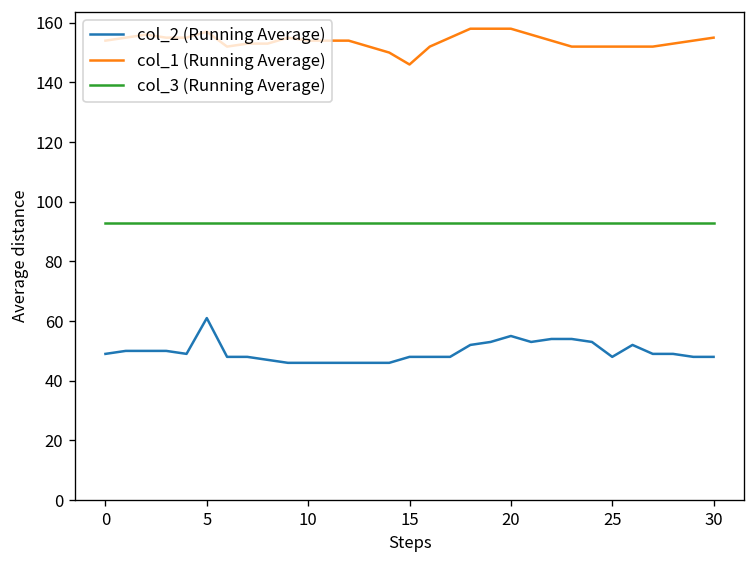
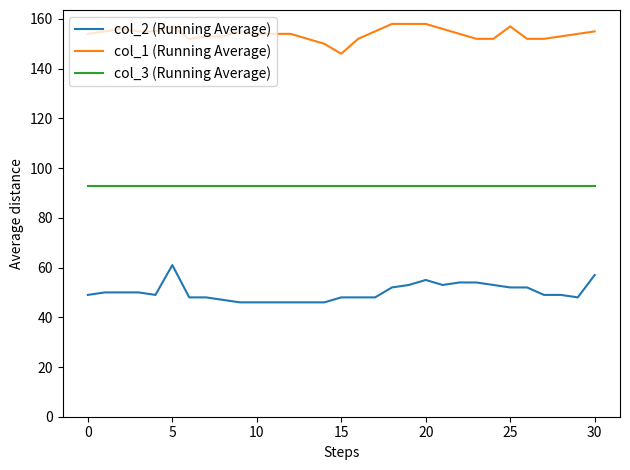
col_2 (Running Average), 25: 48 -> 52
col_1 (Running Average), 25: 152 -> 157
col_2 (Running Average), 30: 48 -> 57
